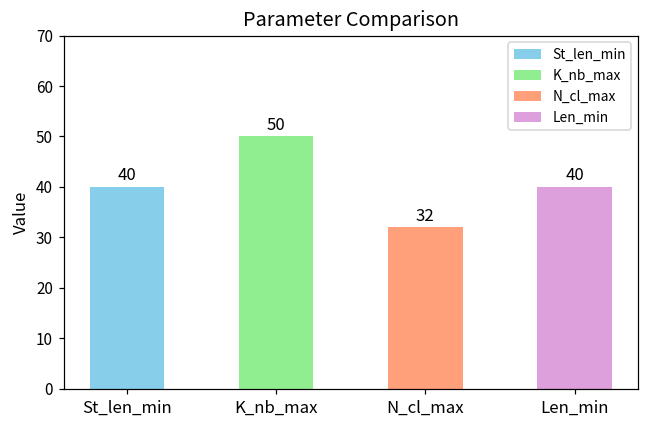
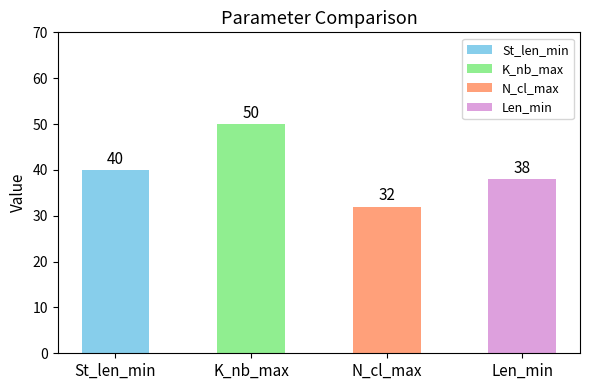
Len_min: 40 -> 38
